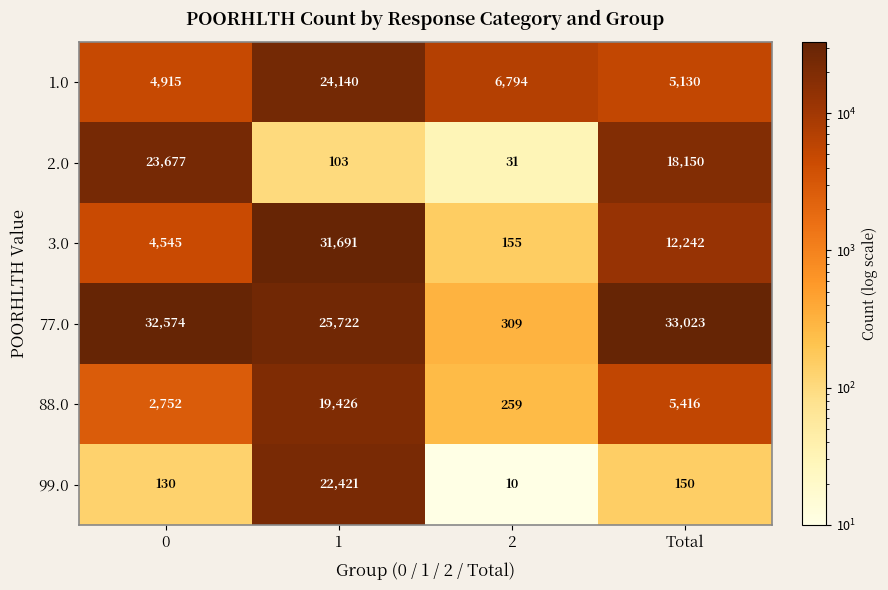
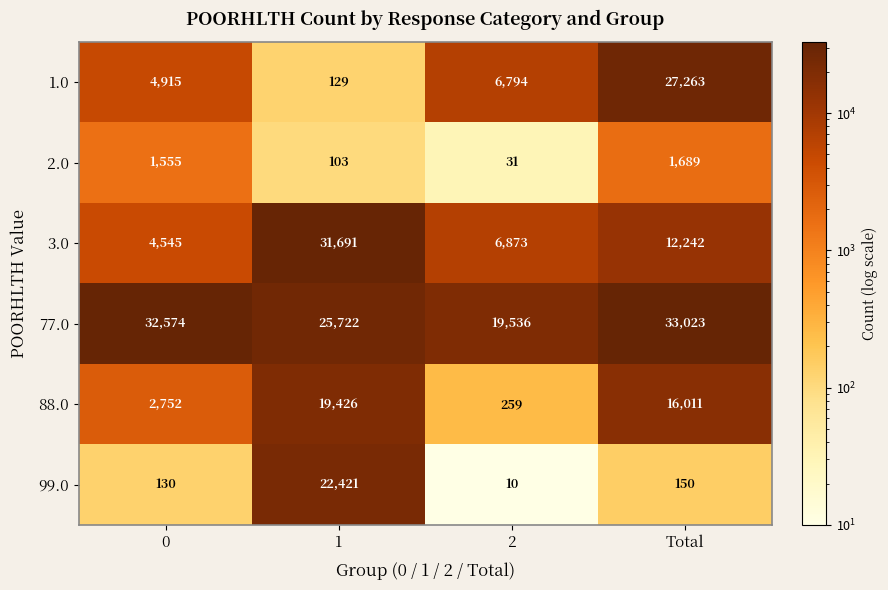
1.0, 1: 24,140 -> 129
1.0, Total: 5,130 -> 27,263
2.0, 0: 23,677 -> 1,555
2.0, Total: 18,150 -> 1,689
3.0, 2: 155 -> 6,873
77.0, 2: 309 -> 19,536
88.0, Total: 5,416 -> 16,011
